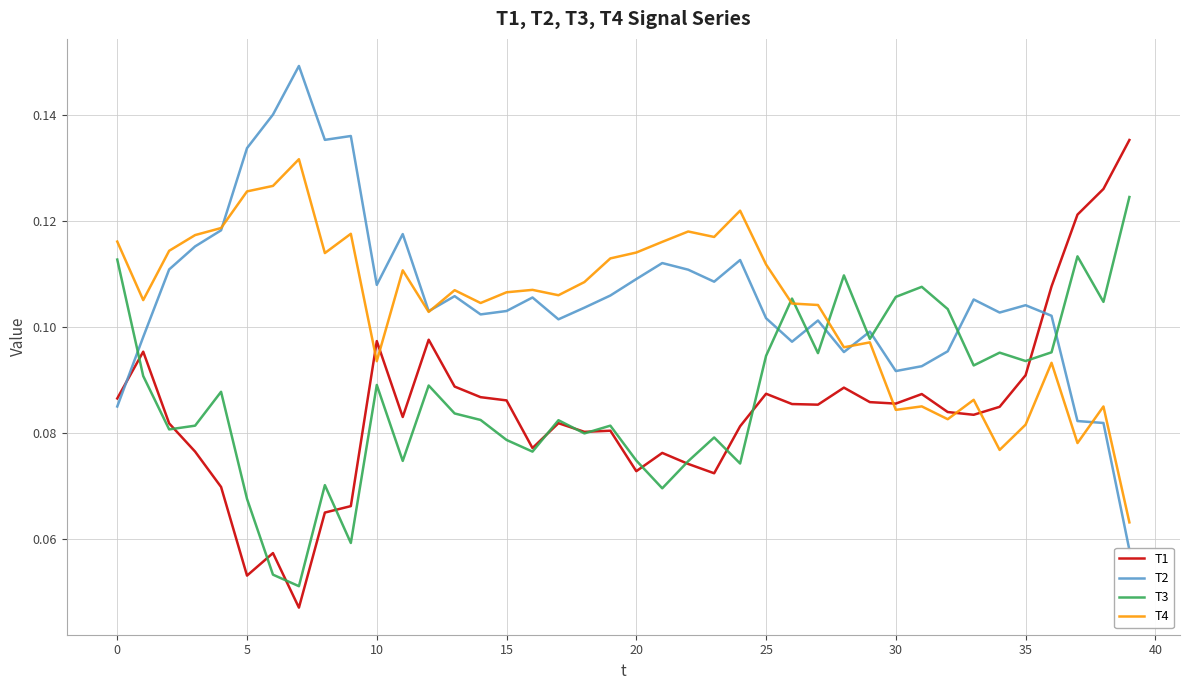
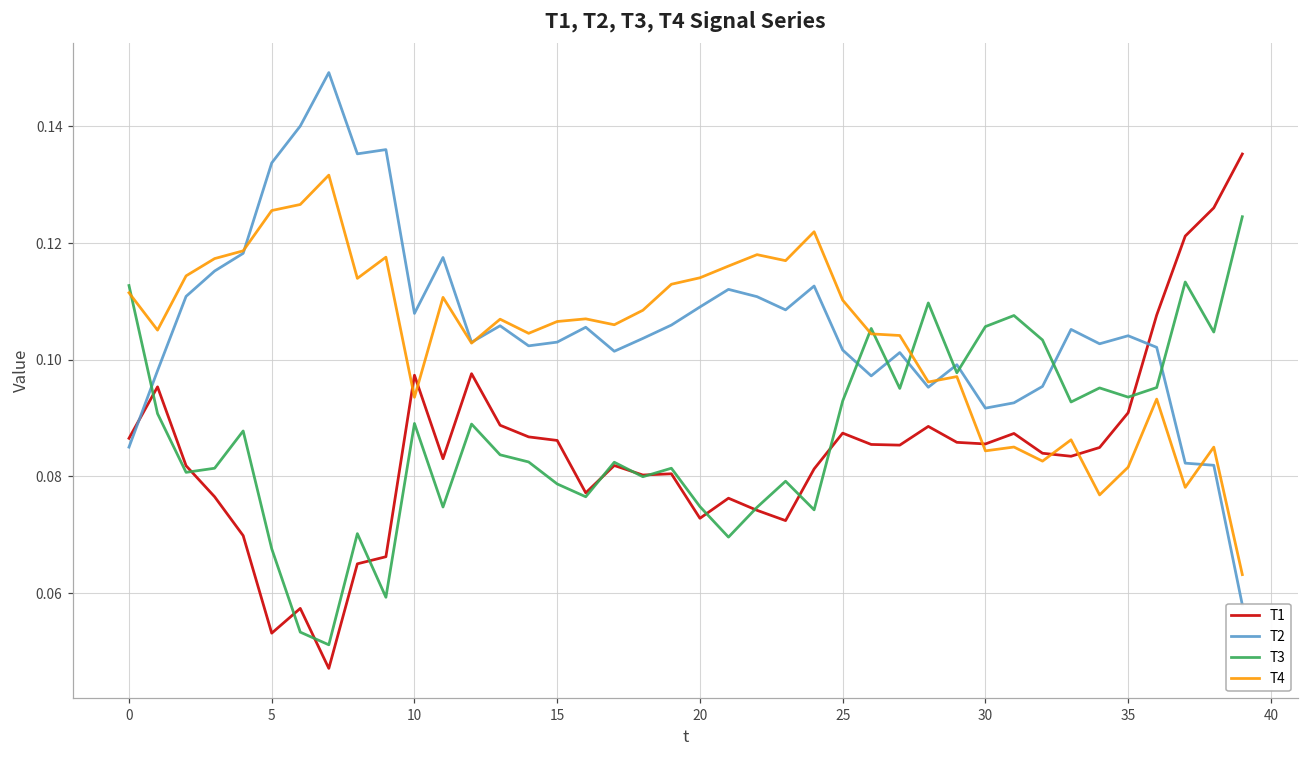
T4, 0: 0.116 -> 0.111
T3, 25: 0.095 -> 0.093
T4, 25: 0.112 -> 0.110
